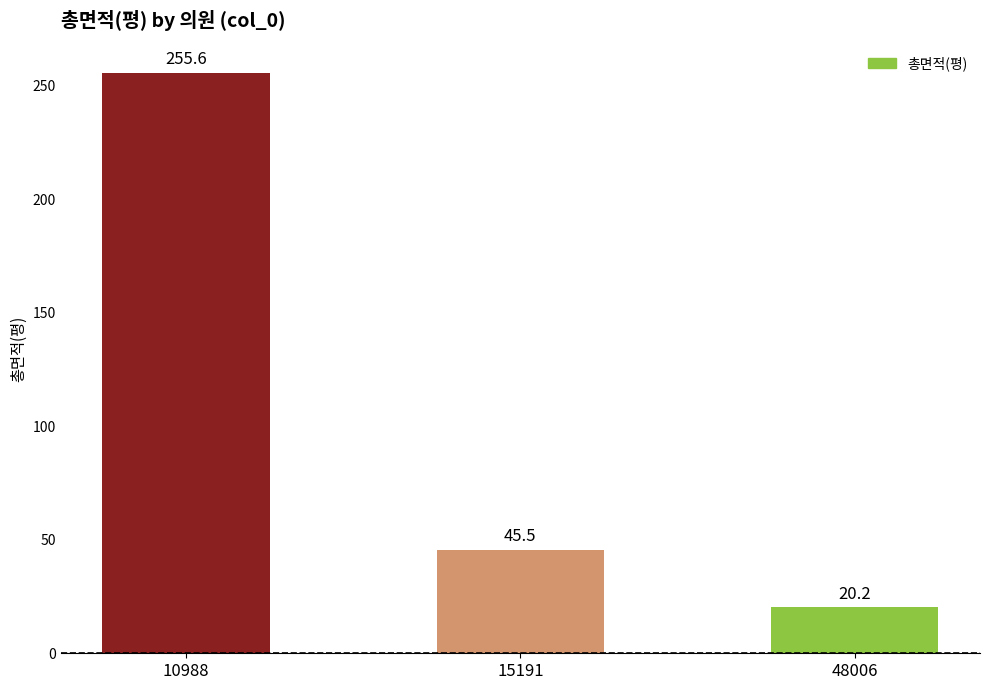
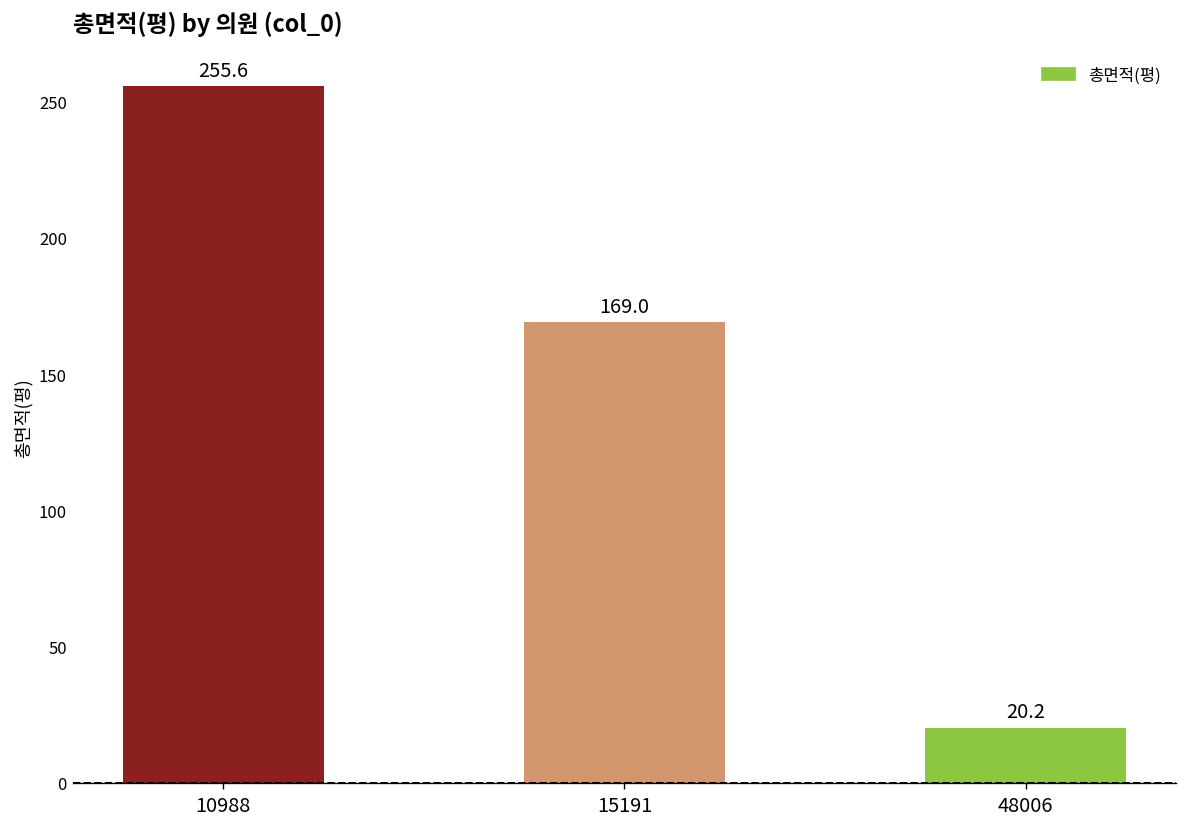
15191: 45.5 -> 169.0
